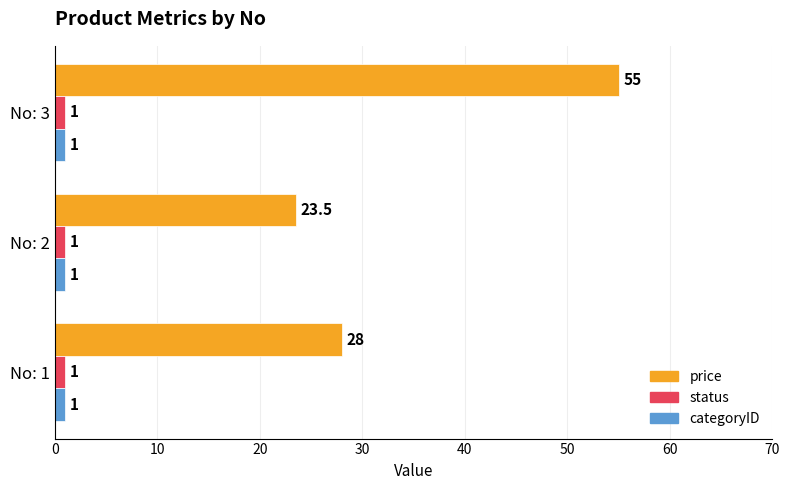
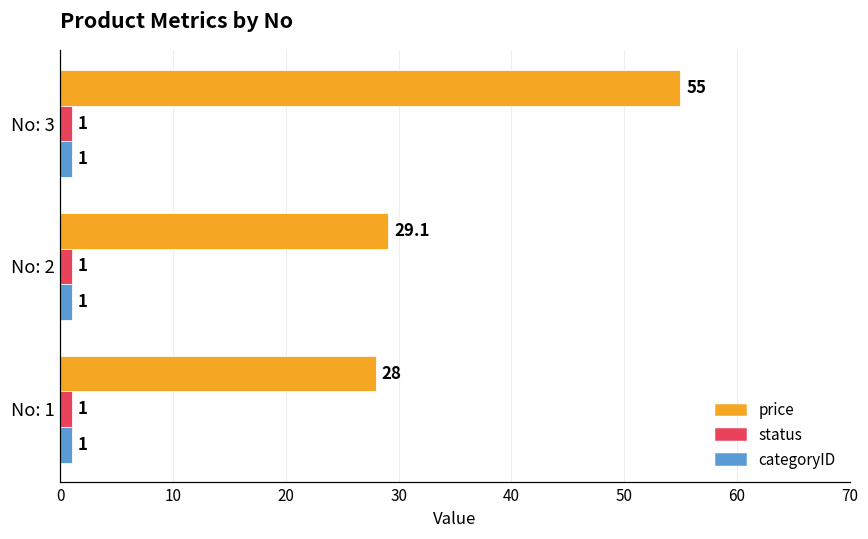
price, No: 2: 23.5 -> 29.1
